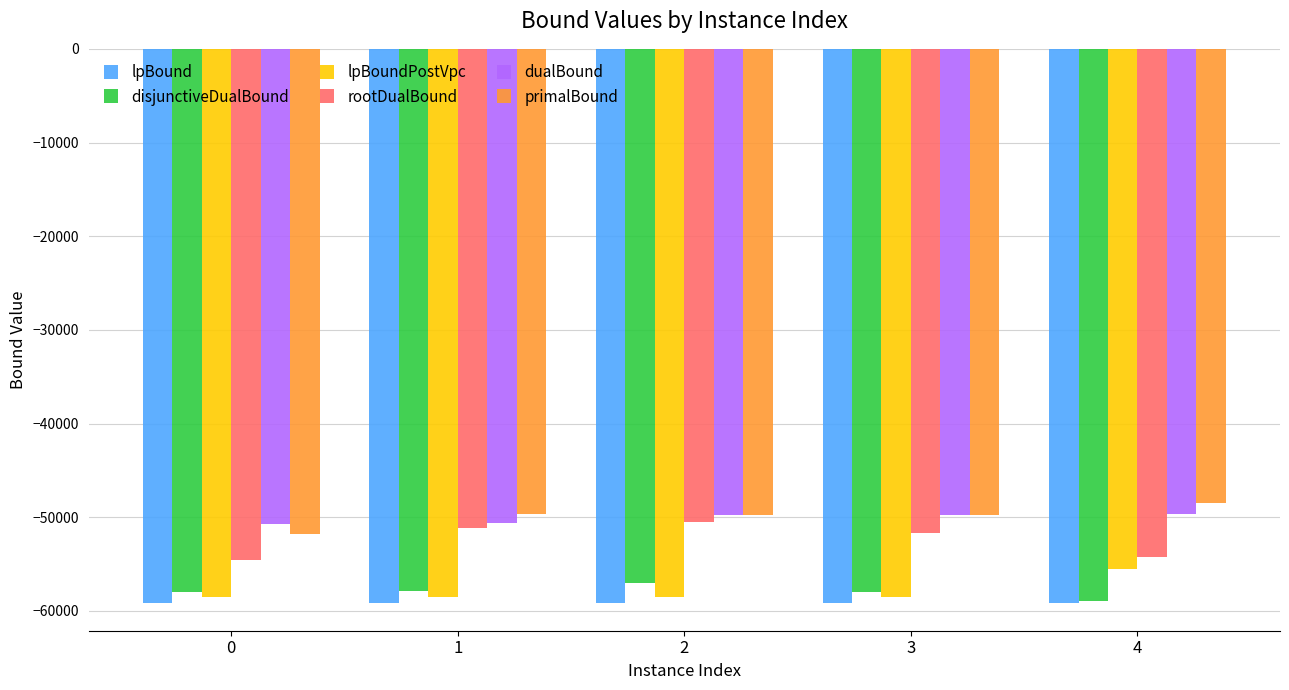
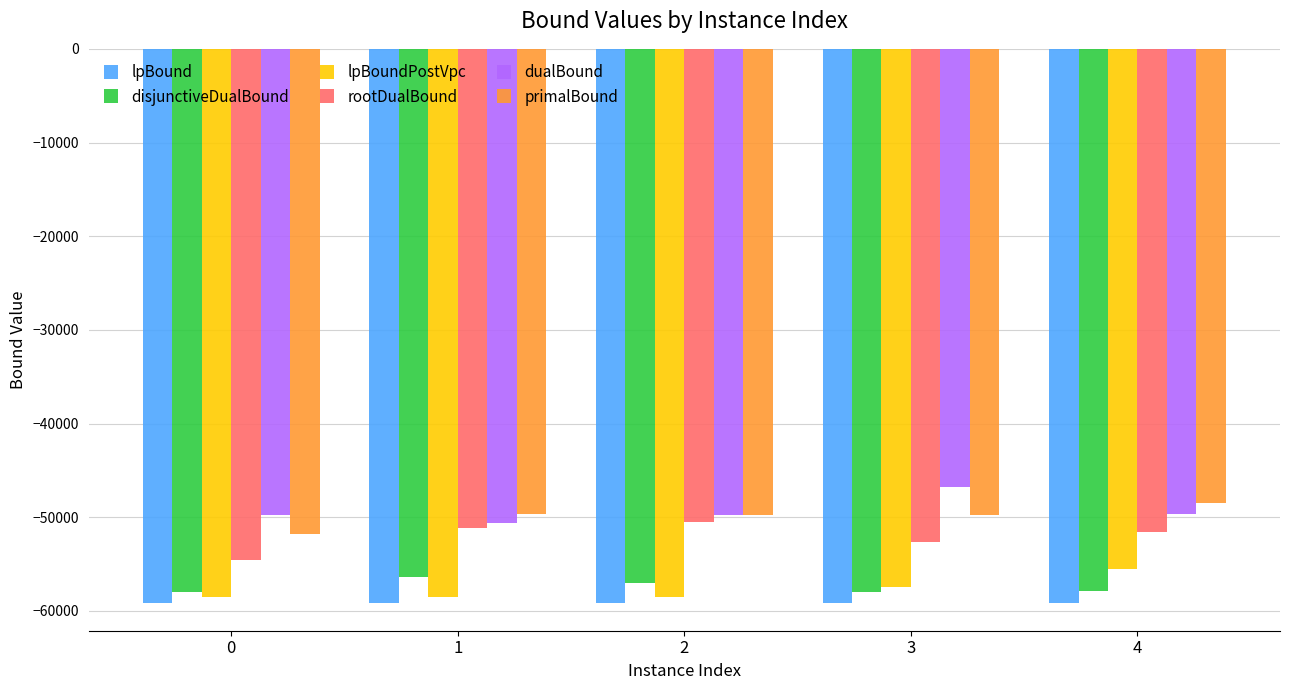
dualBound, 0: -51000 -> -50000
disjunctiveDualBound, 1: -58000 -> -56000
lpBoundPostVpc, 3: -59000 -> -57000
rootDualBound, 3: -52000 -> -53000
dualBound, 3: -50000 -> -47000
disjunctiveDualBound, 4: -59000 -> -58000
rootDualBound, 4: -54000 -> -52000
